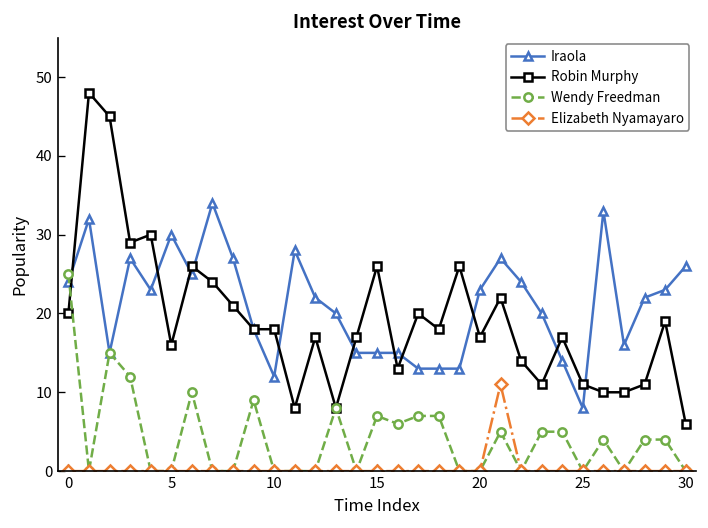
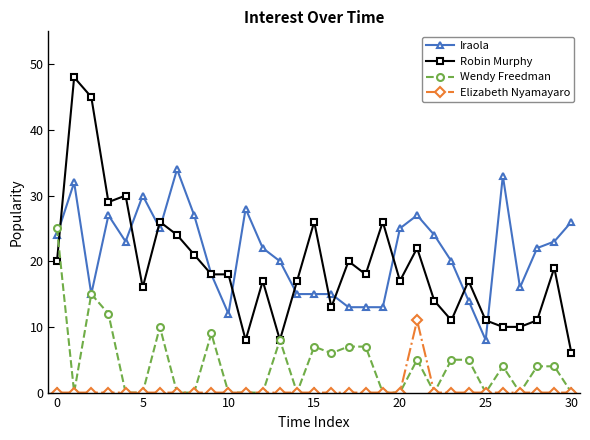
Iraola, 20: 23 -> 25
